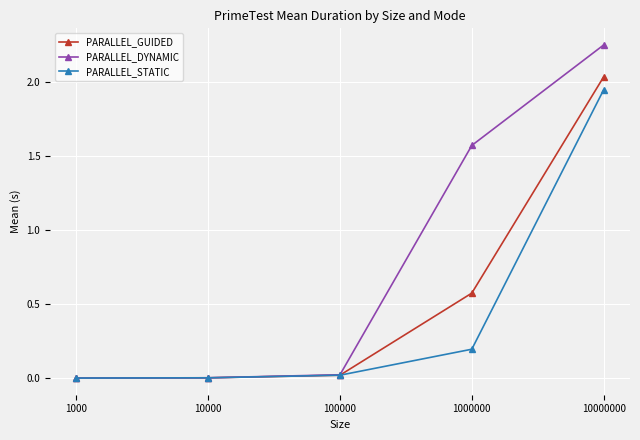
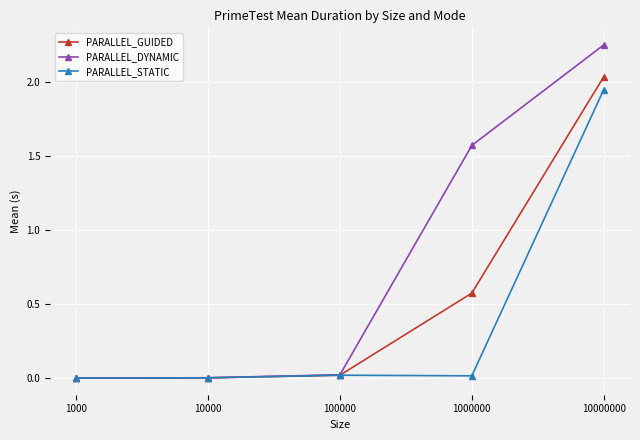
PARALLEL_STATIC, 1000000: 0.19 -> 0.02
